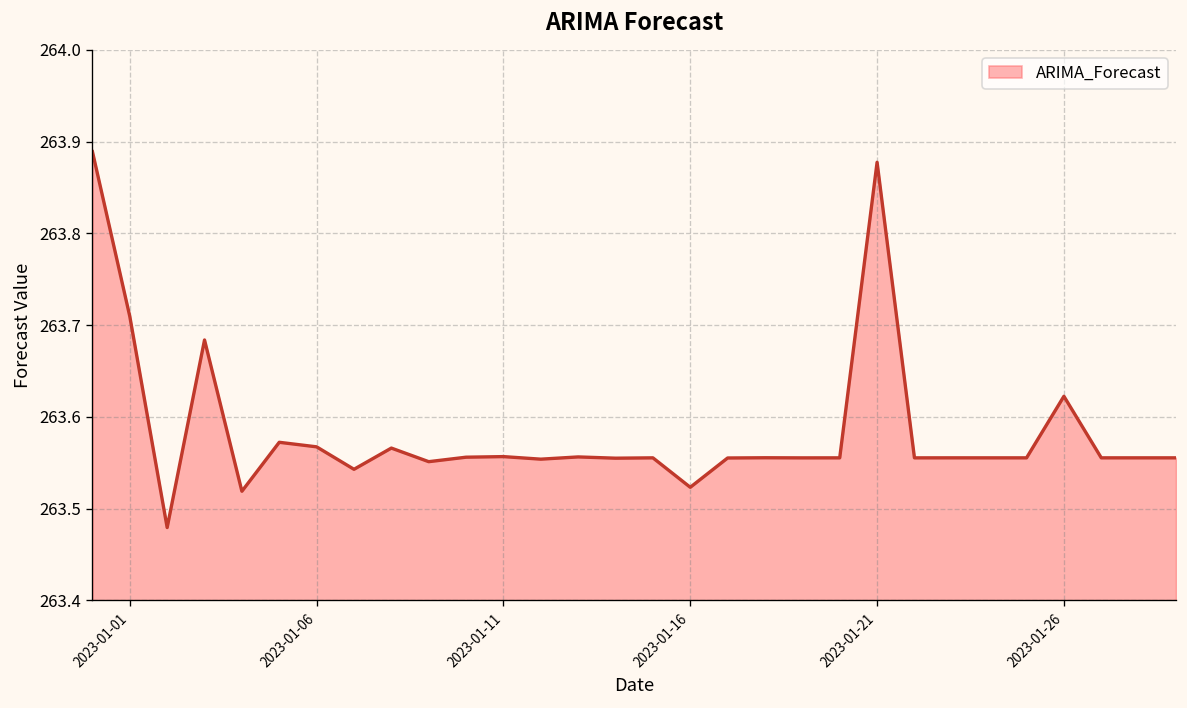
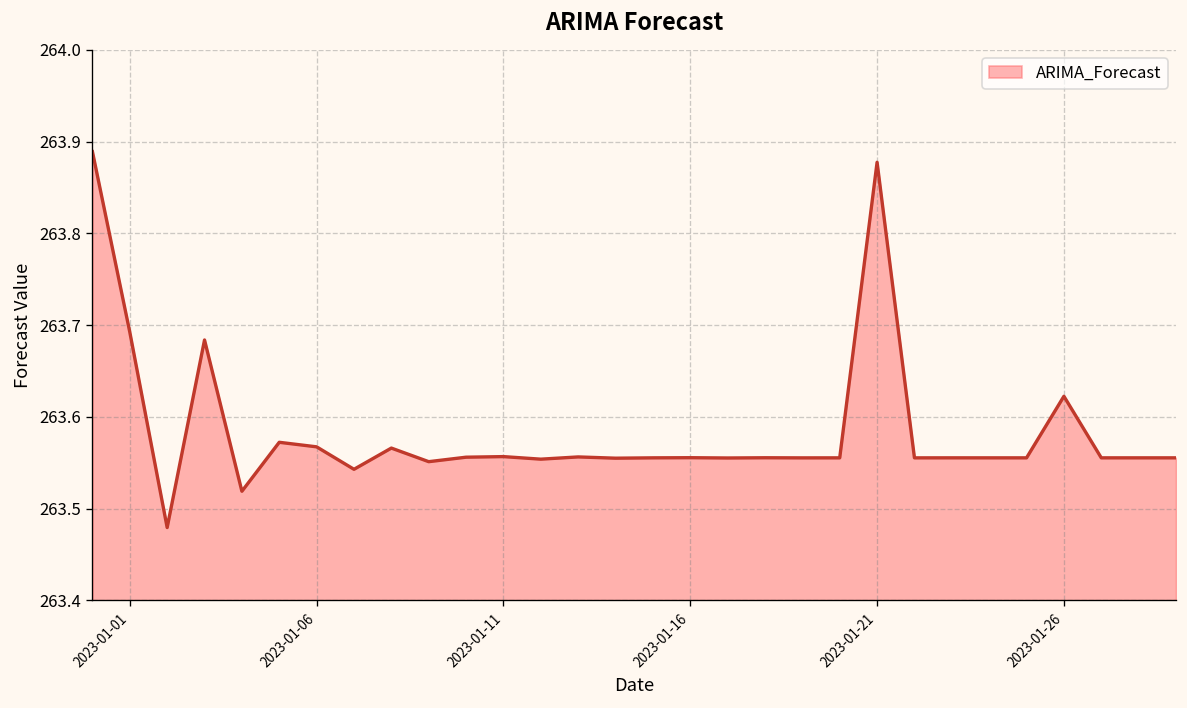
2023-01-01: 263.71 -> 263.69
2023-01-16: 263.52 -> 263.56
